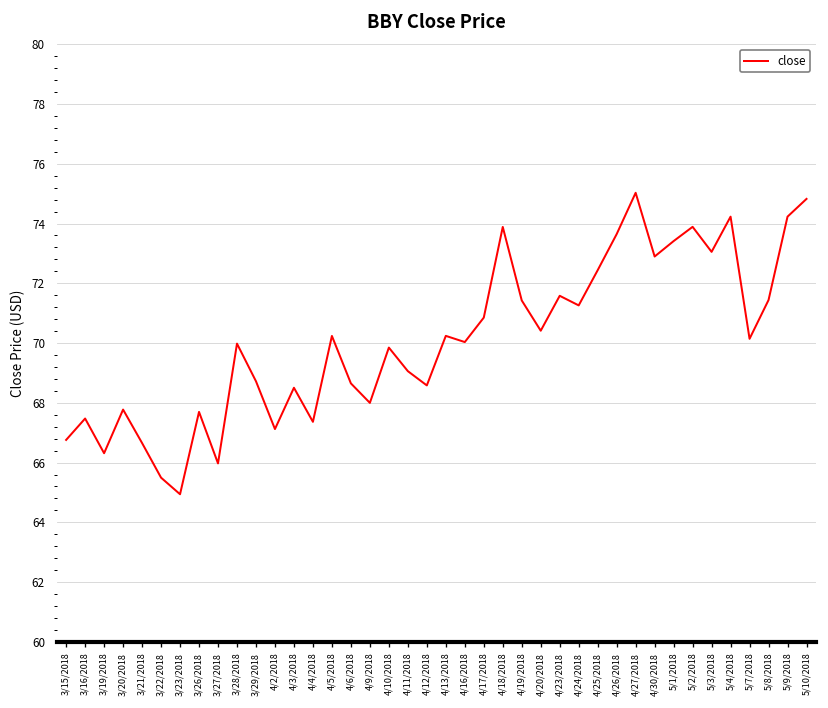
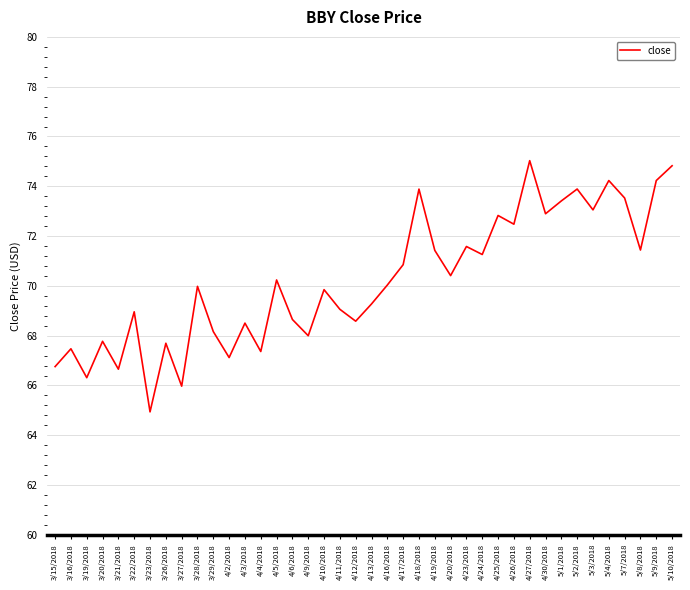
3/22/2018: 65.5 -> 69.0
3/29/2018: 68.7 -> 68.2
4/13/2018: 70.2 -> 69.3
4/25/2018: 72.4 -> 72.8
4/26/2018: 73.6 -> 72.5
5/7/2018: 70.1 -> 73.5
